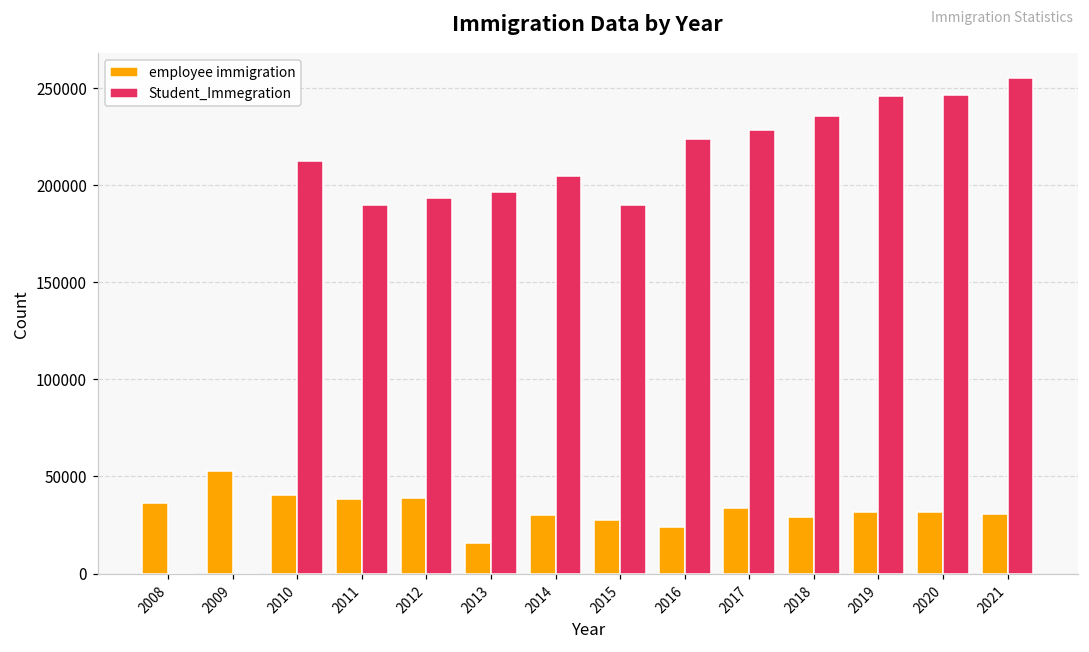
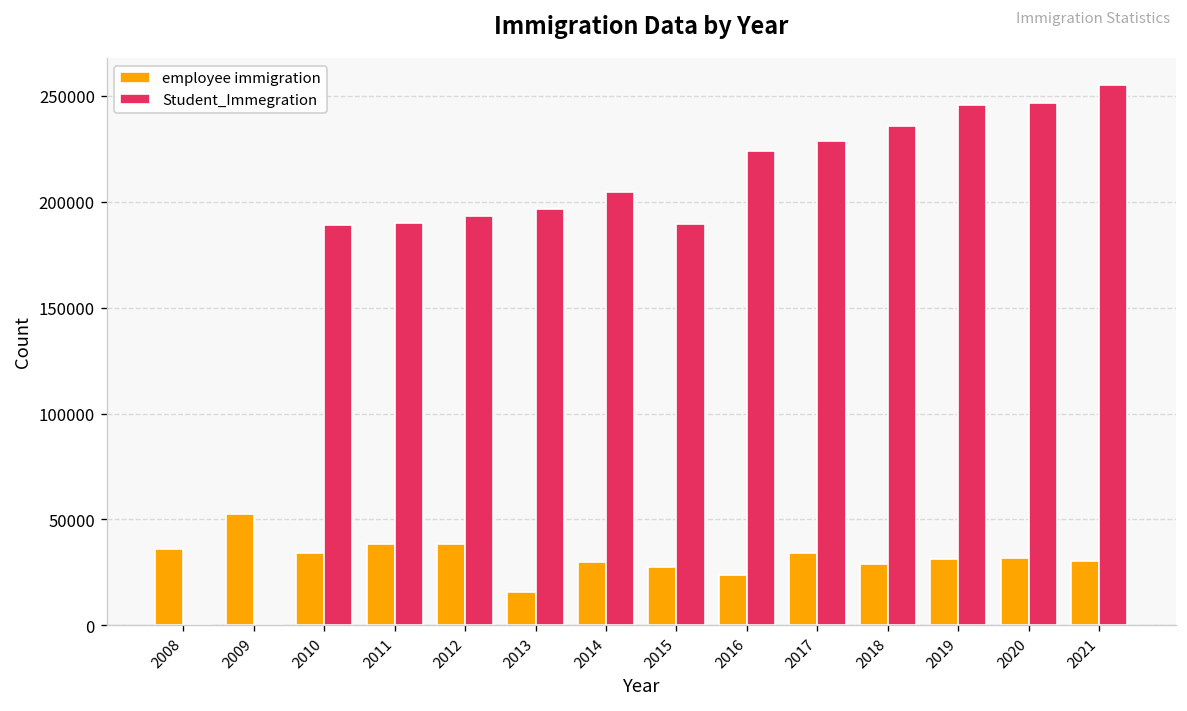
employee immigration, 2010: 40000 -> 34000
Student_Immegration, 2010: 212000 -> 189000
